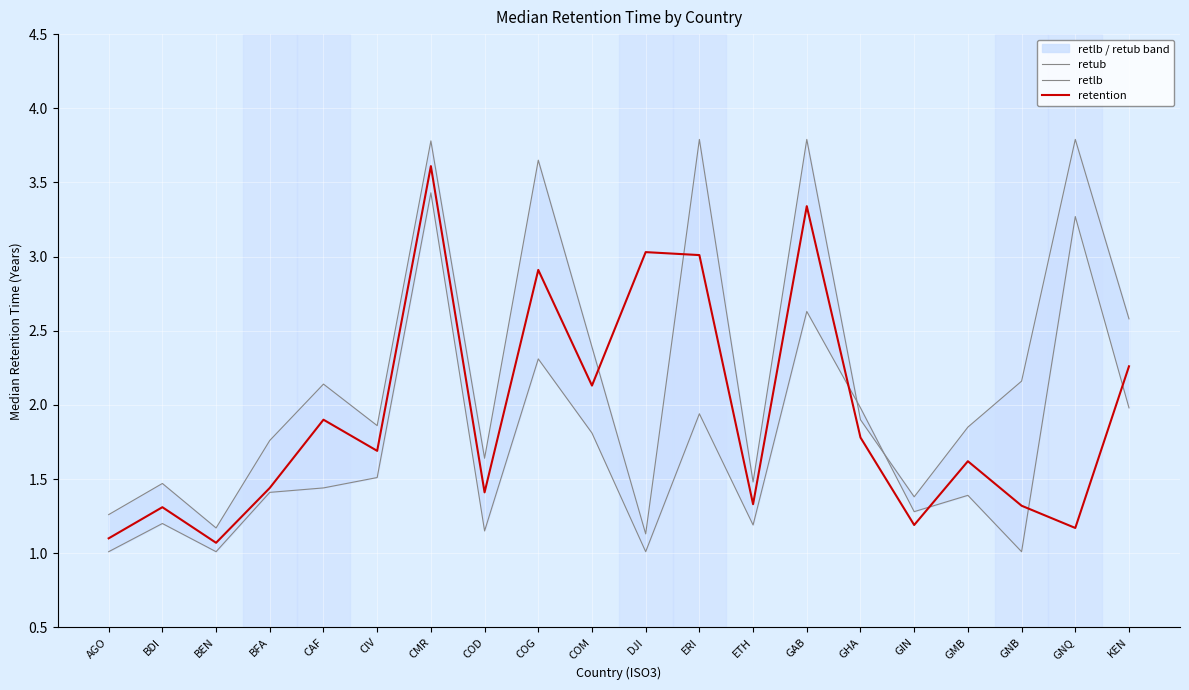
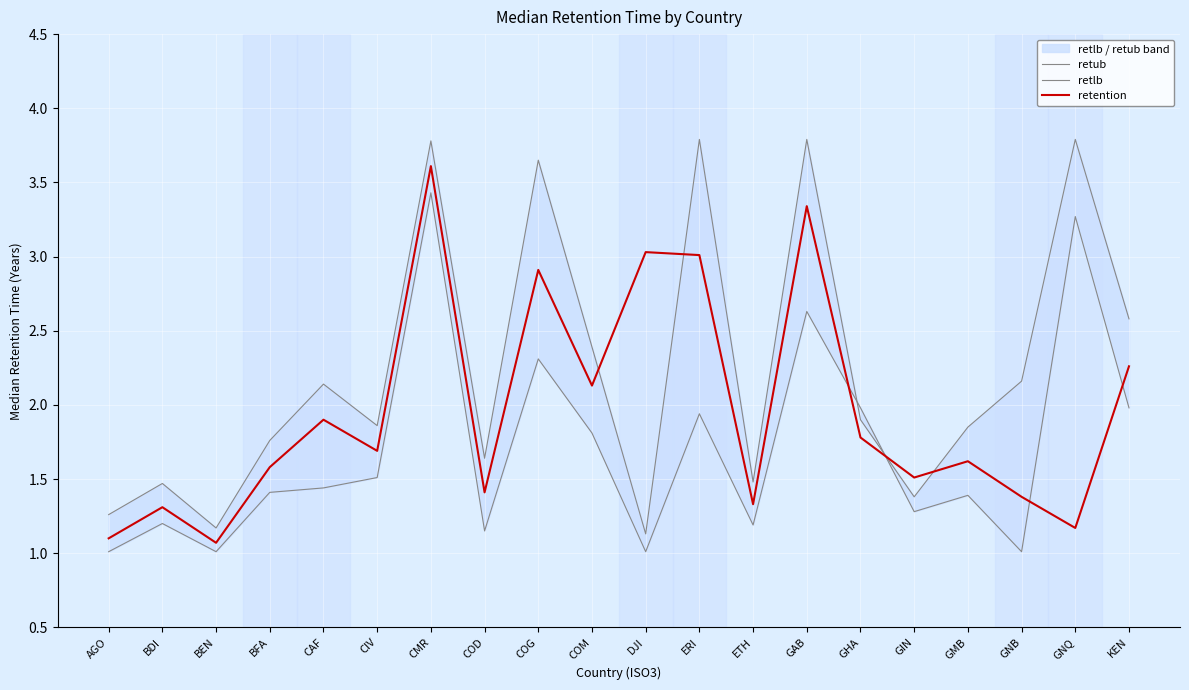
retention, BFA: 1.44 -> 1.58
retention, GIN: 1.19 -> 1.51
retention, GNB: 1.32 -> 1.38
